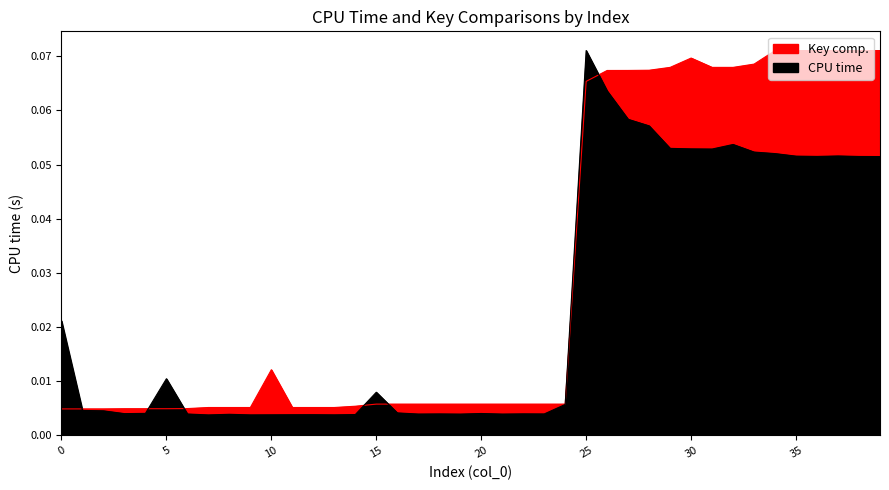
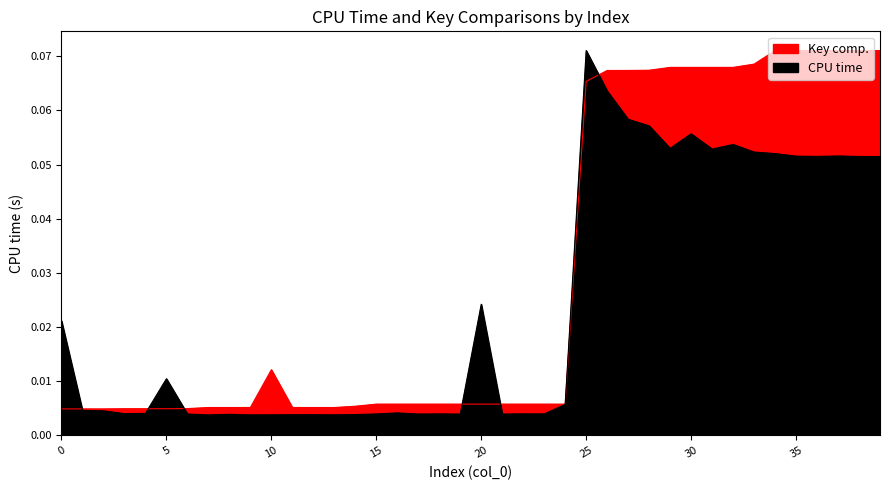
CPU time, 15: 0.008 -> 0.004
CPU time, 20: 0.004 -> 0.024
Key comp., 30: 0.070 -> 0.068
CPU time, 30: 0.053 -> 0.056
